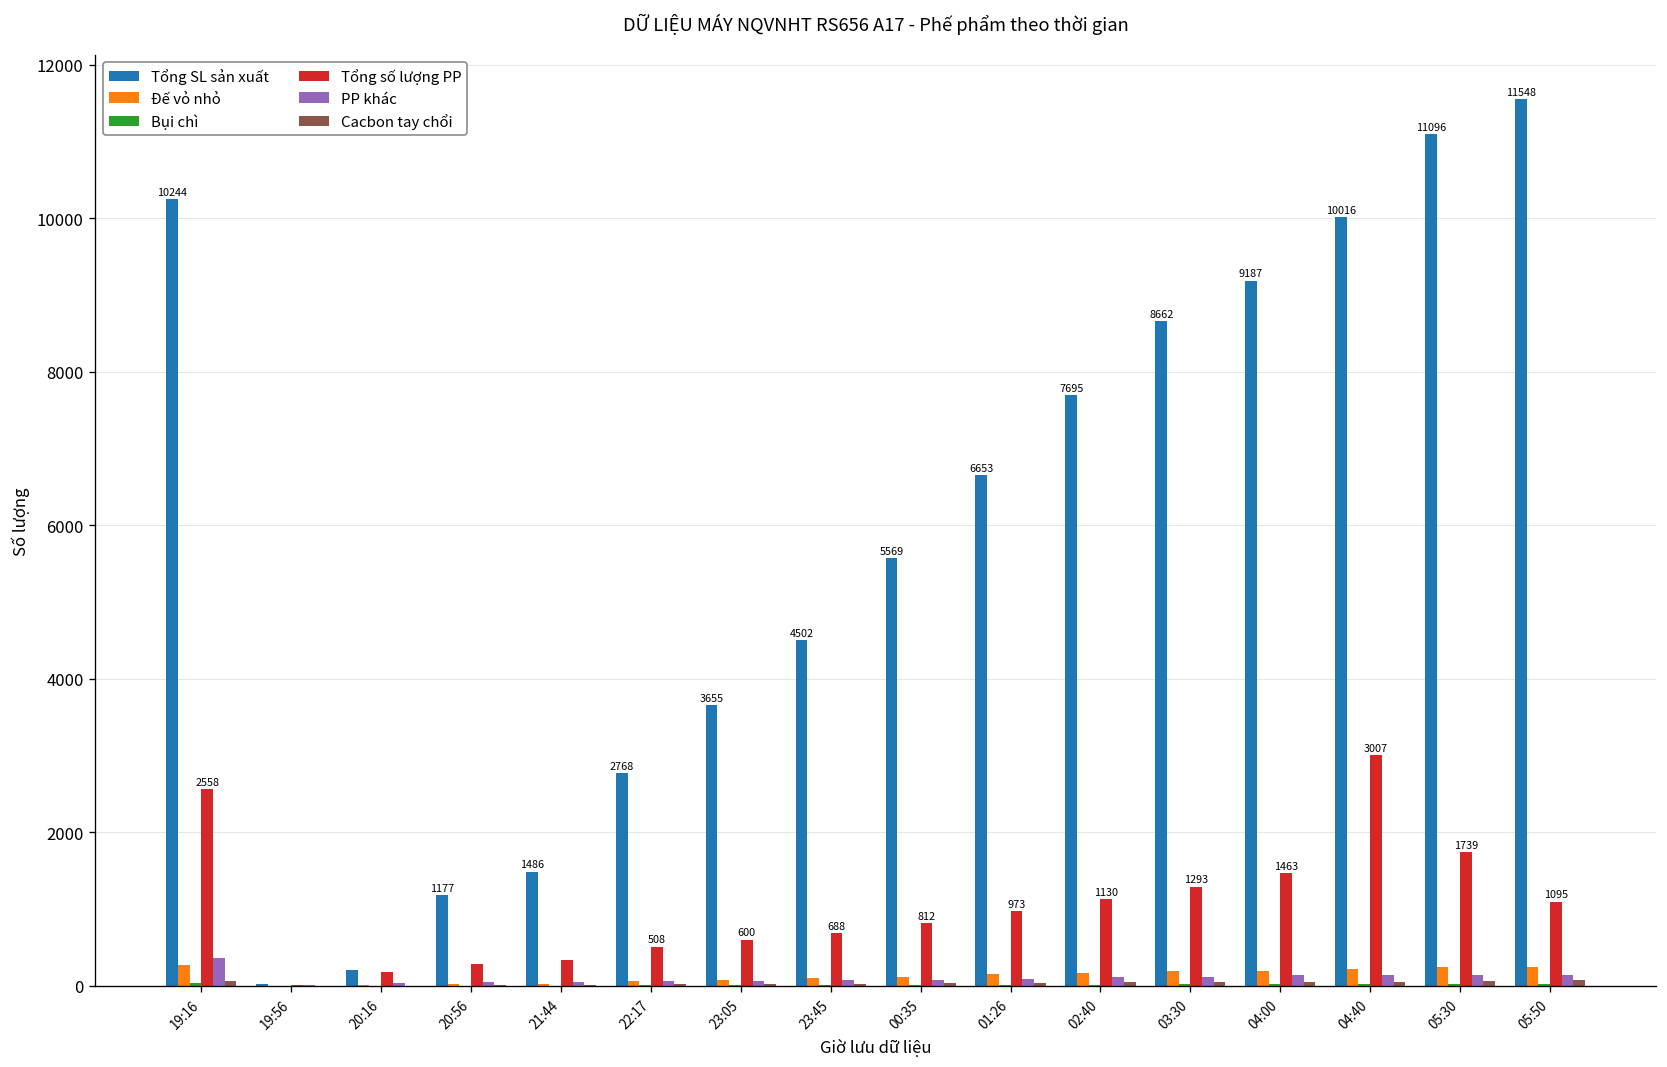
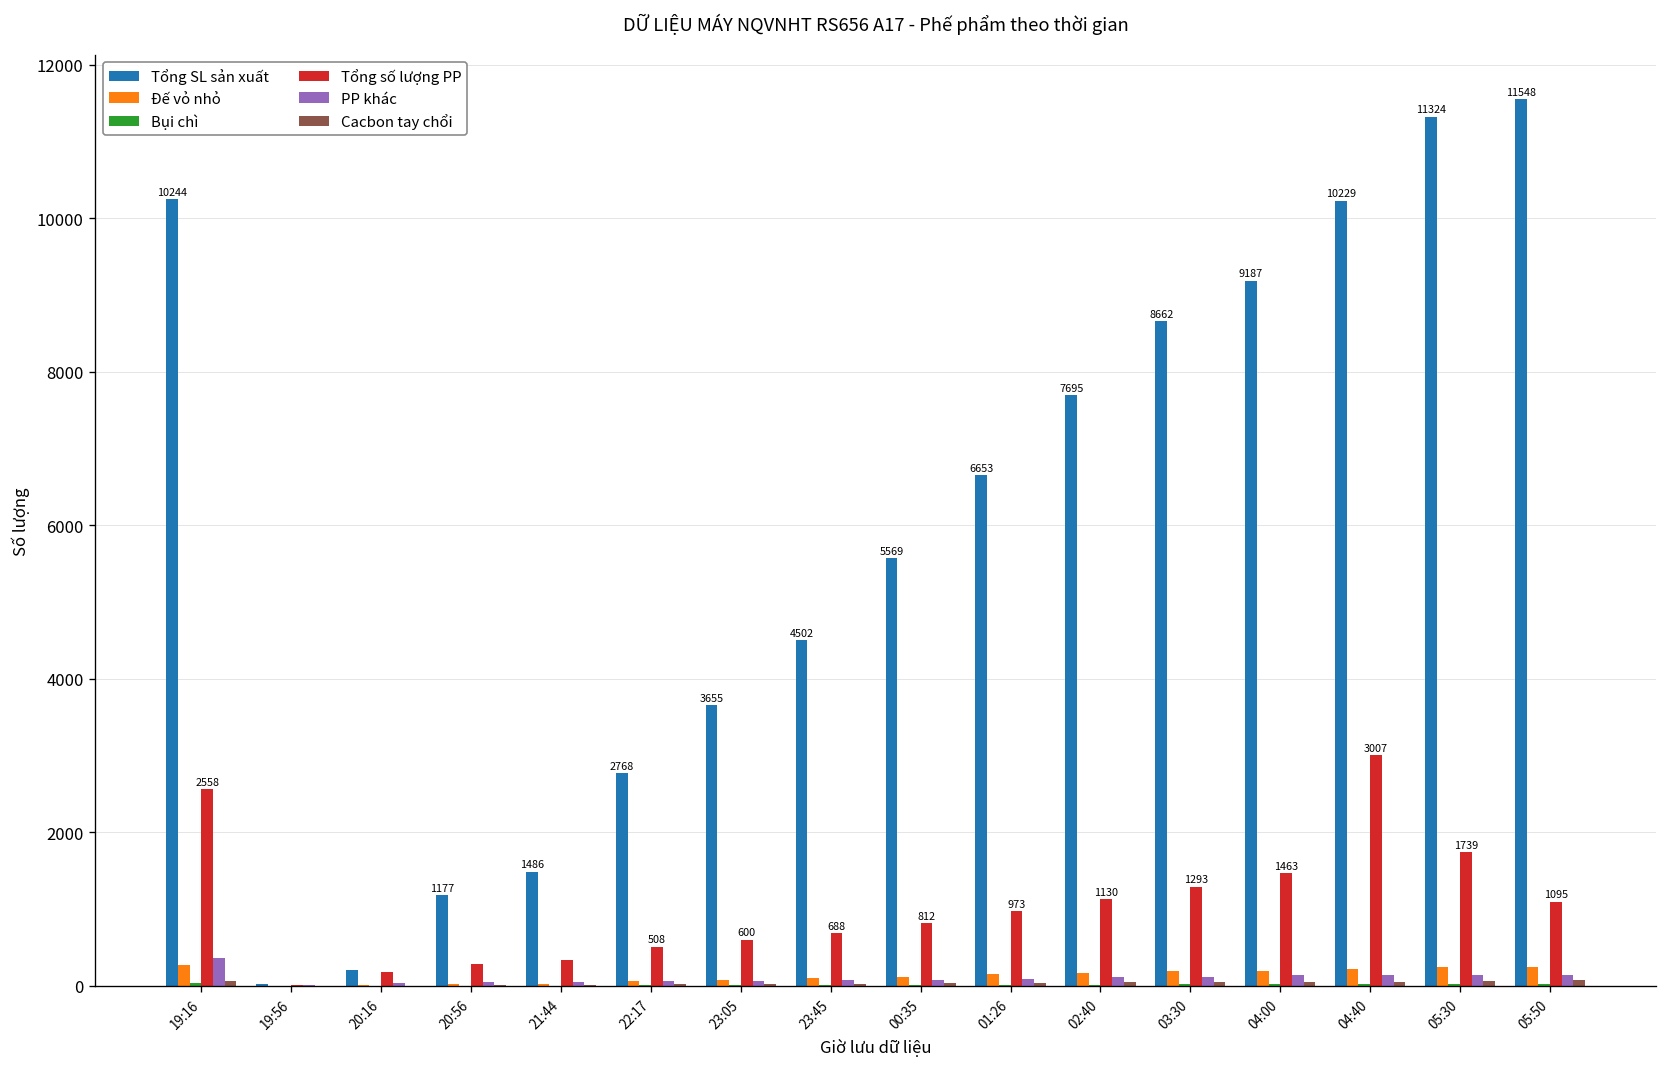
Tổng SL sản xuất, 04:40: 10016 -> 10229
Tổng SL sản xuất, 05:30: 11096 -> 11324
